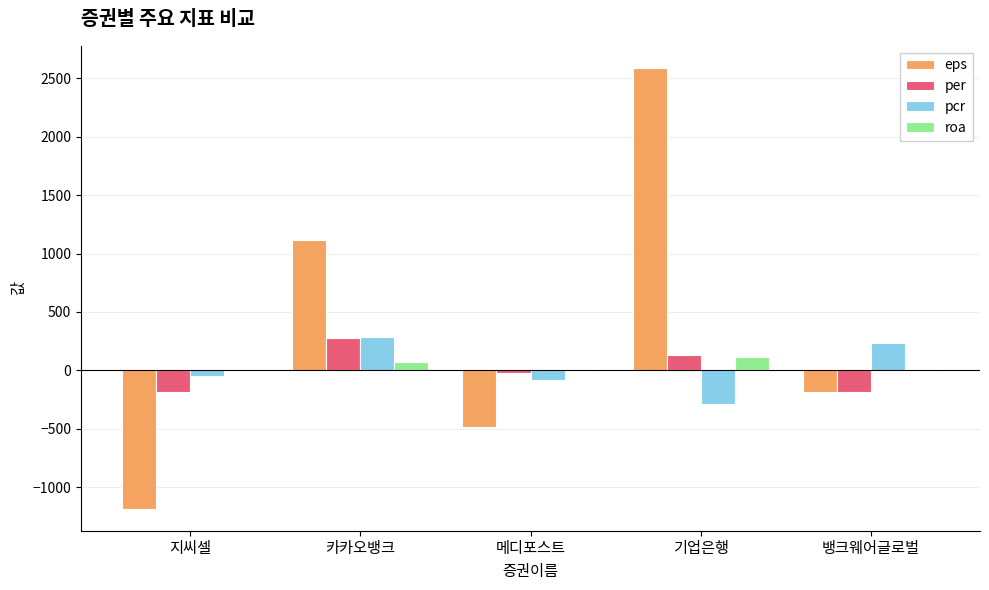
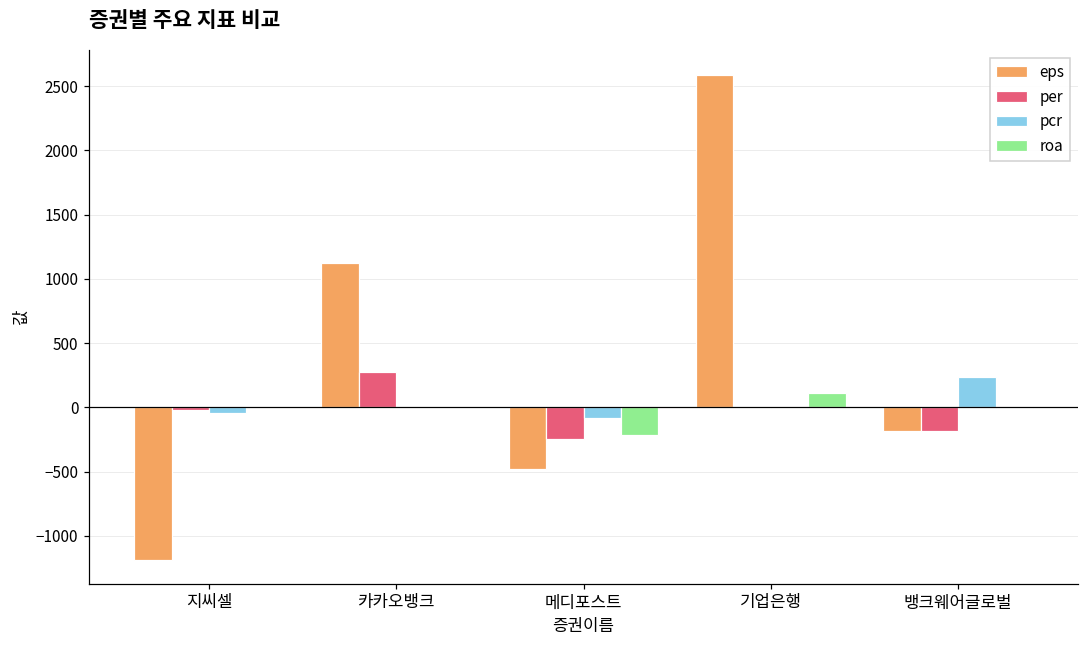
per, 지씨셀: -180 -> -20
pcr, 카카오뱅크: 280 -> 0
roa, 카카오뱅크: 70 -> 0
per, 메디포스트: -20 -> -250
roa, 메디포스트: 0 -> -210
per, 기업은행: 130 -> 10
pcr, 기업은행: -290 -> -10
